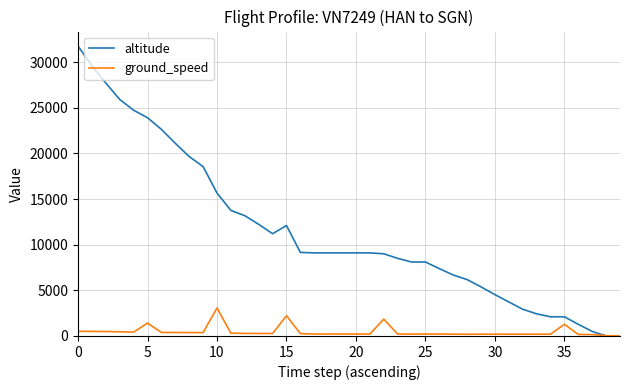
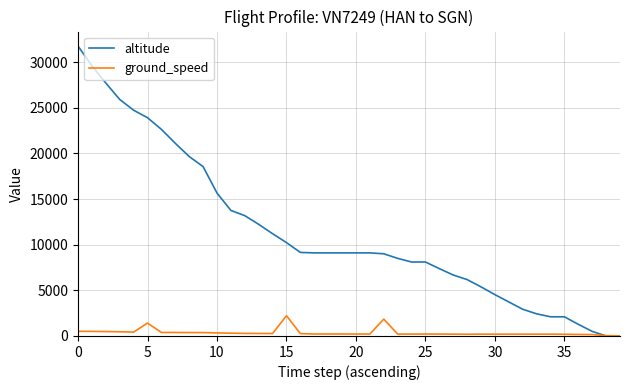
ground_speed, 10: 3000 -> 0
altitude, 15: 12000 -> 10000
ground_speed, 35: 1000 -> 0
